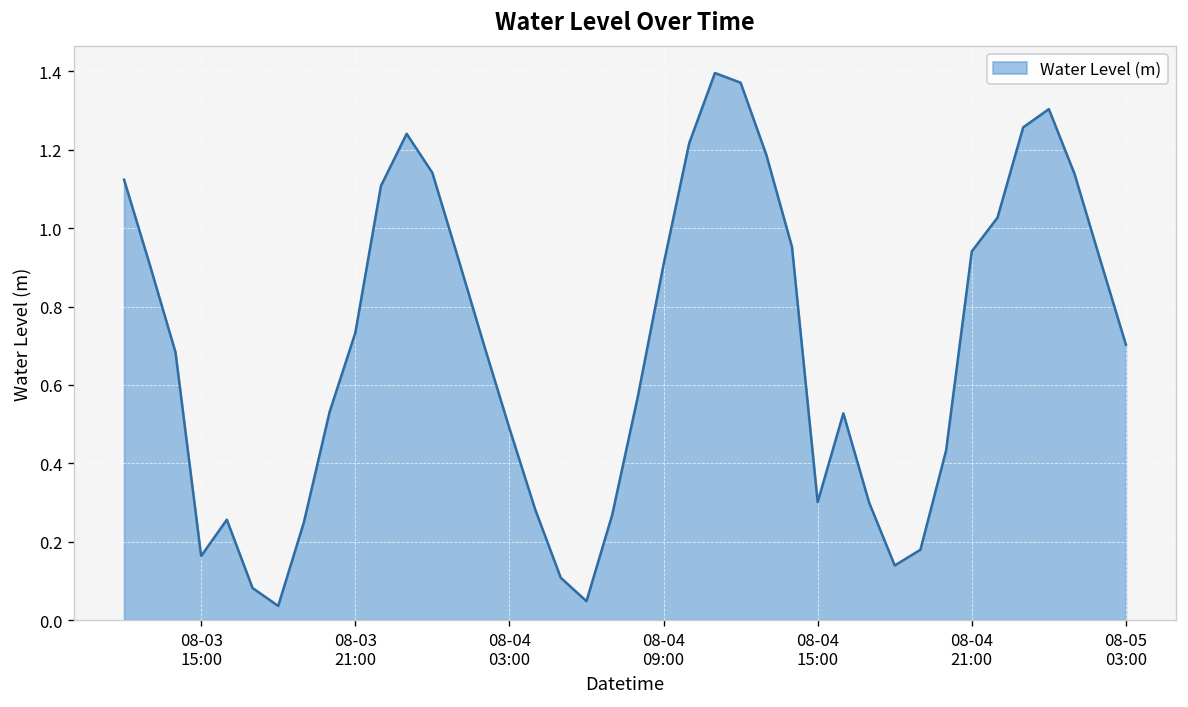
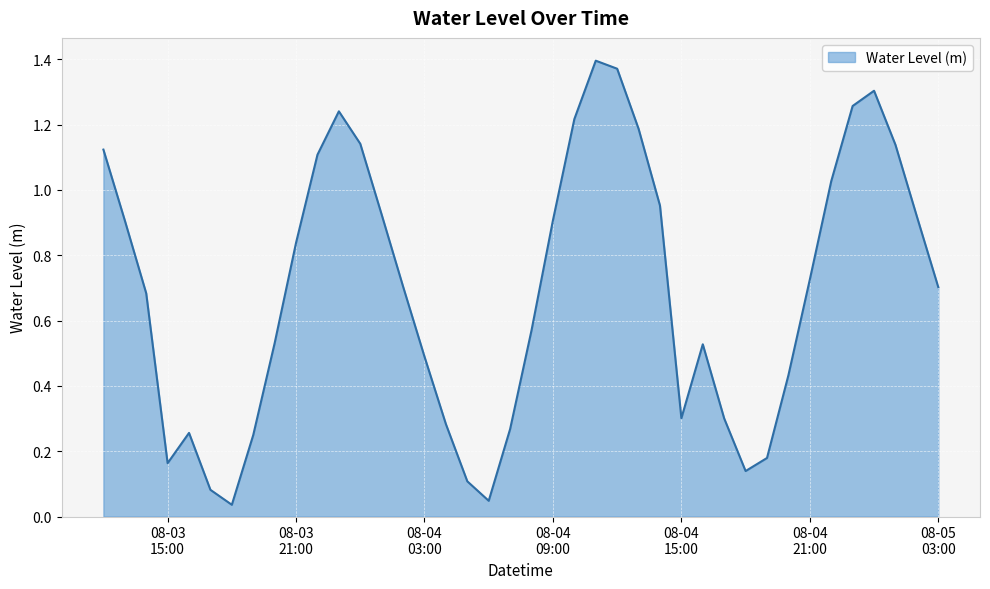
08-03 21:00: 0.73 -> 0.84
08-04 21:00: 0.94 -> 0.73
